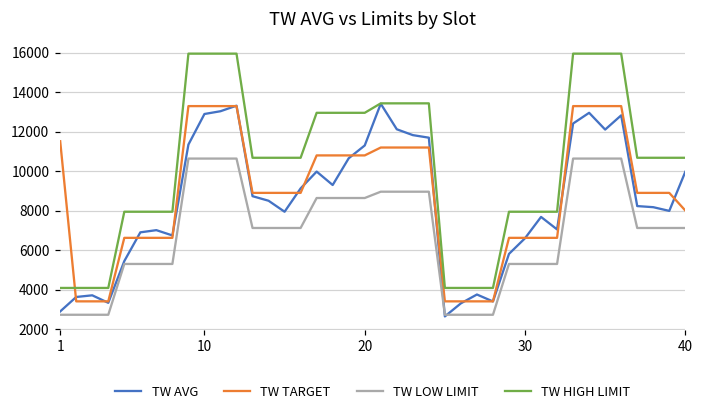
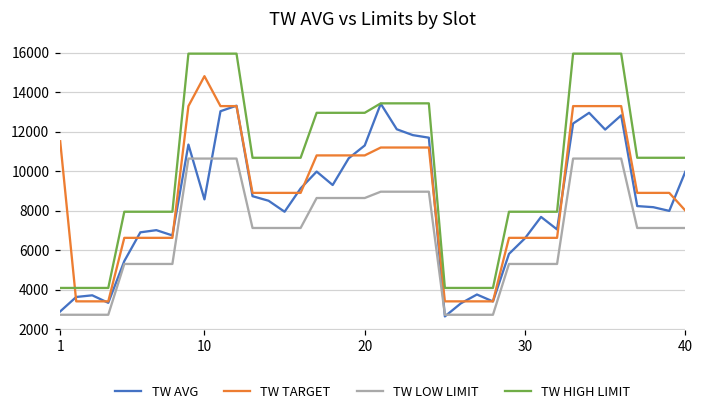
TW AVG, 10: 12900 -> 8600
TW TARGET, 10: 13300 -> 14800
